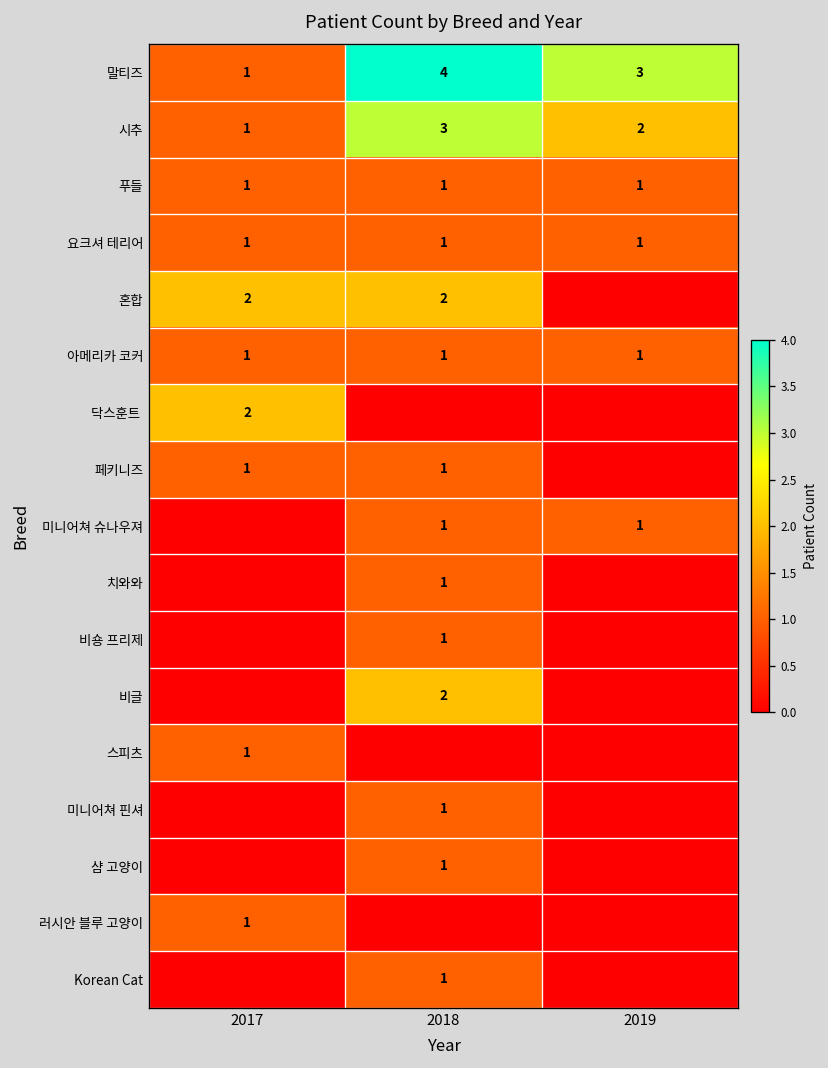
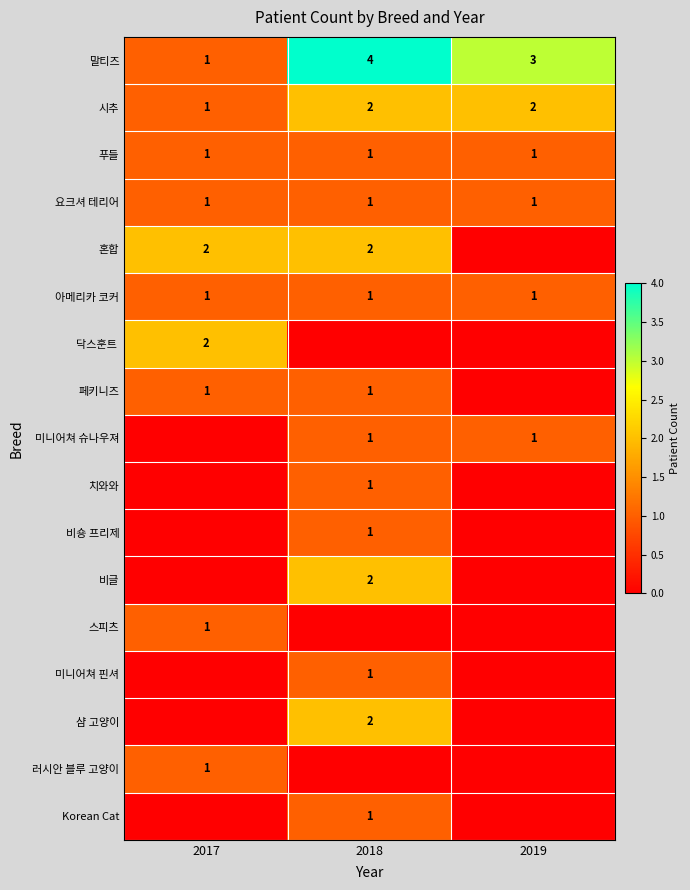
시추, 2018: 3 -> 2
샴 고양이, 2018: 1 -> 2
